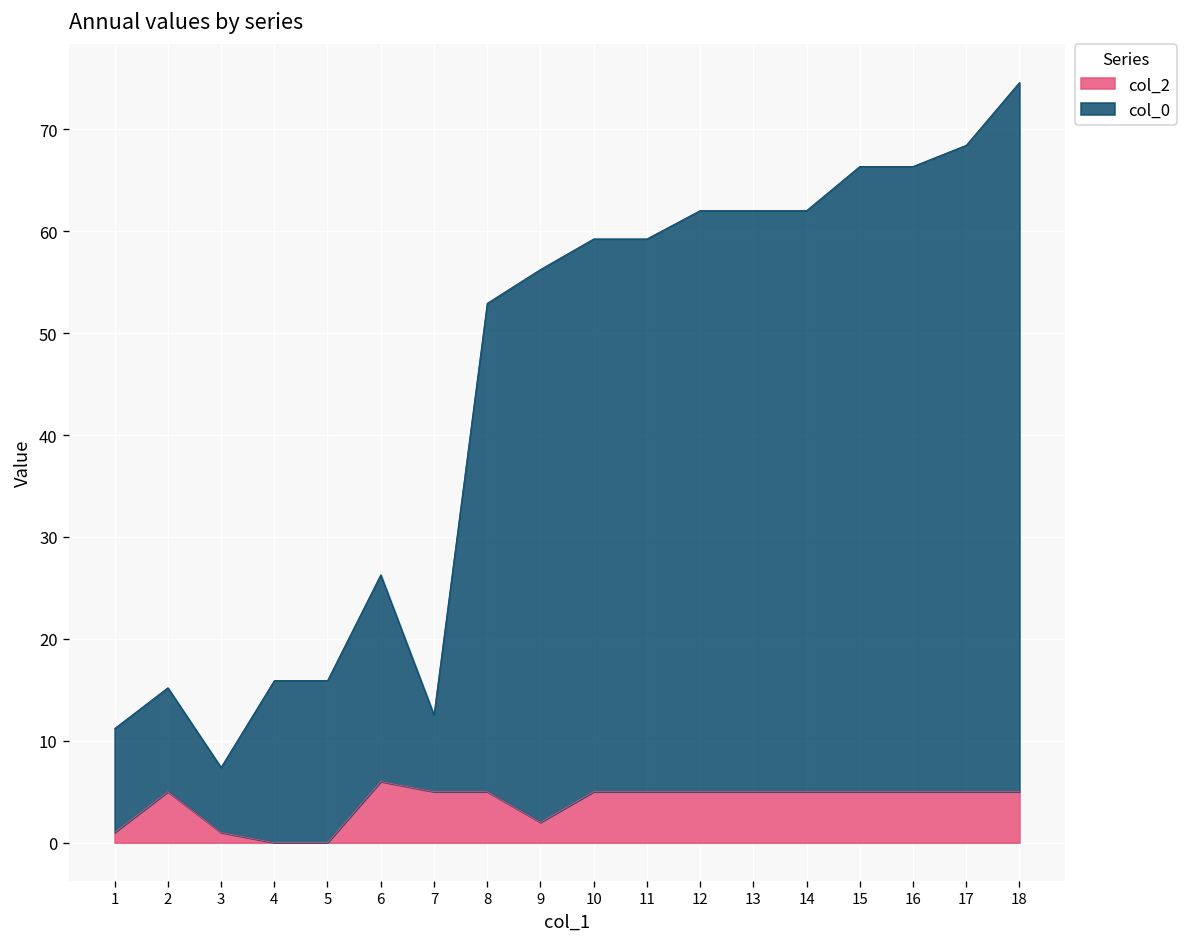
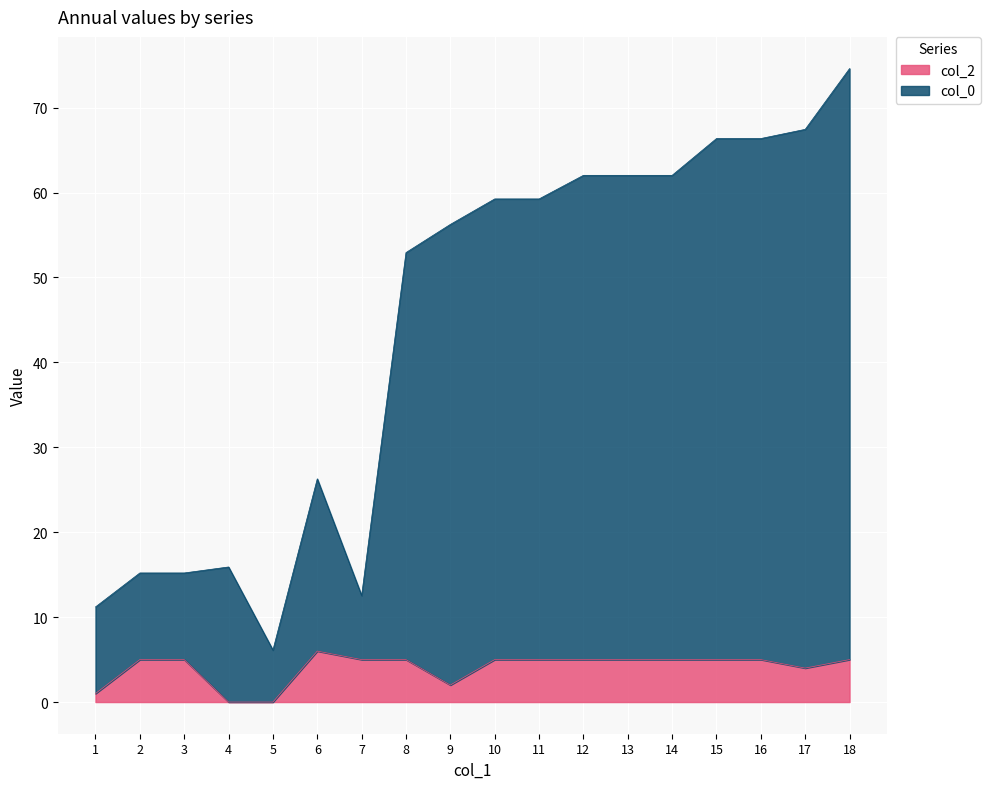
col_2, 3: 1 -> 5
col_0, 3: 6 -> 10
col_0, 5: 16 -> 6
col_2, 17: 5 -> 4
